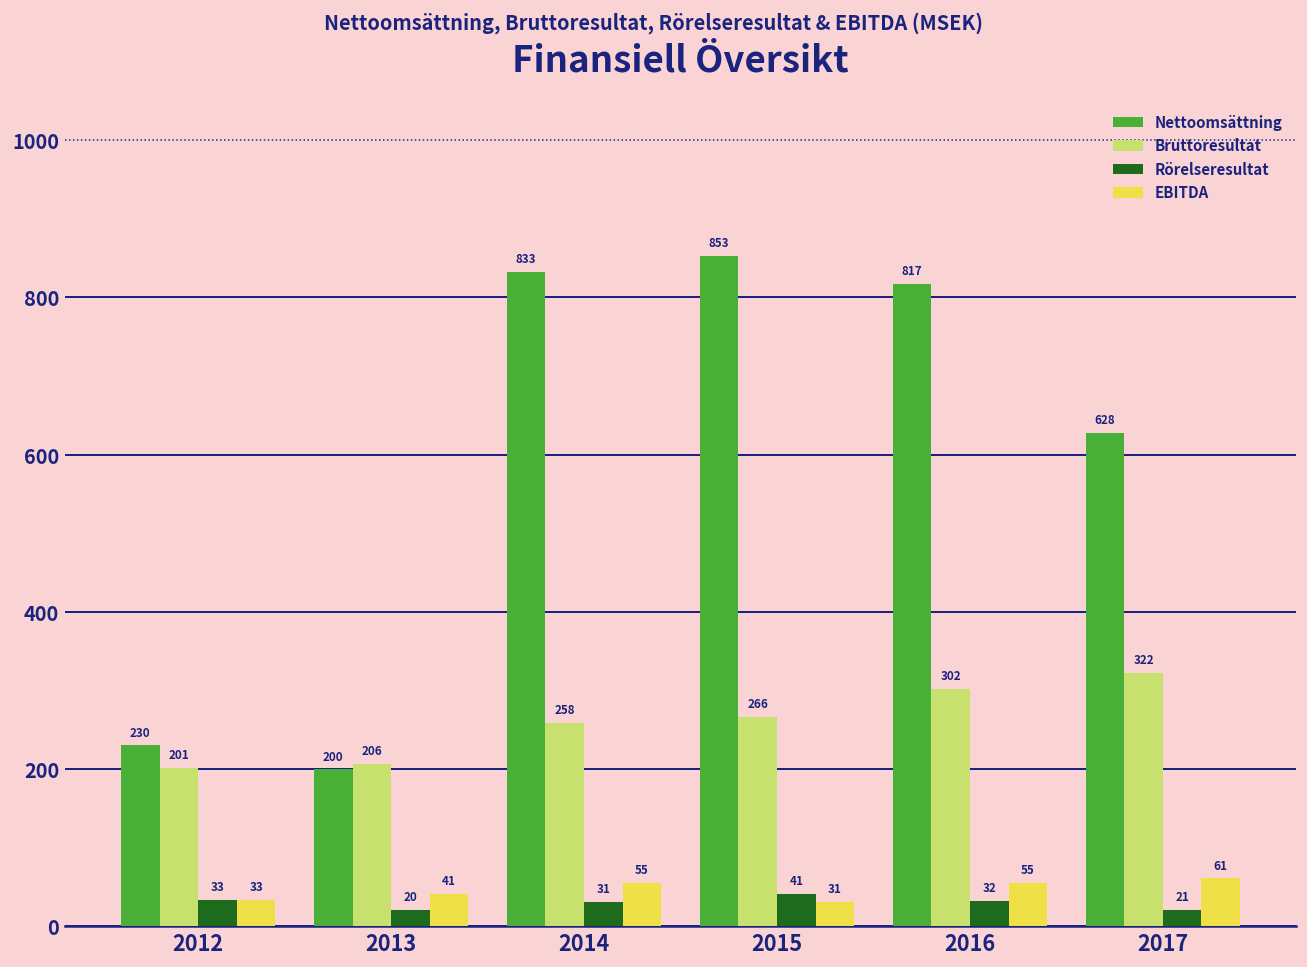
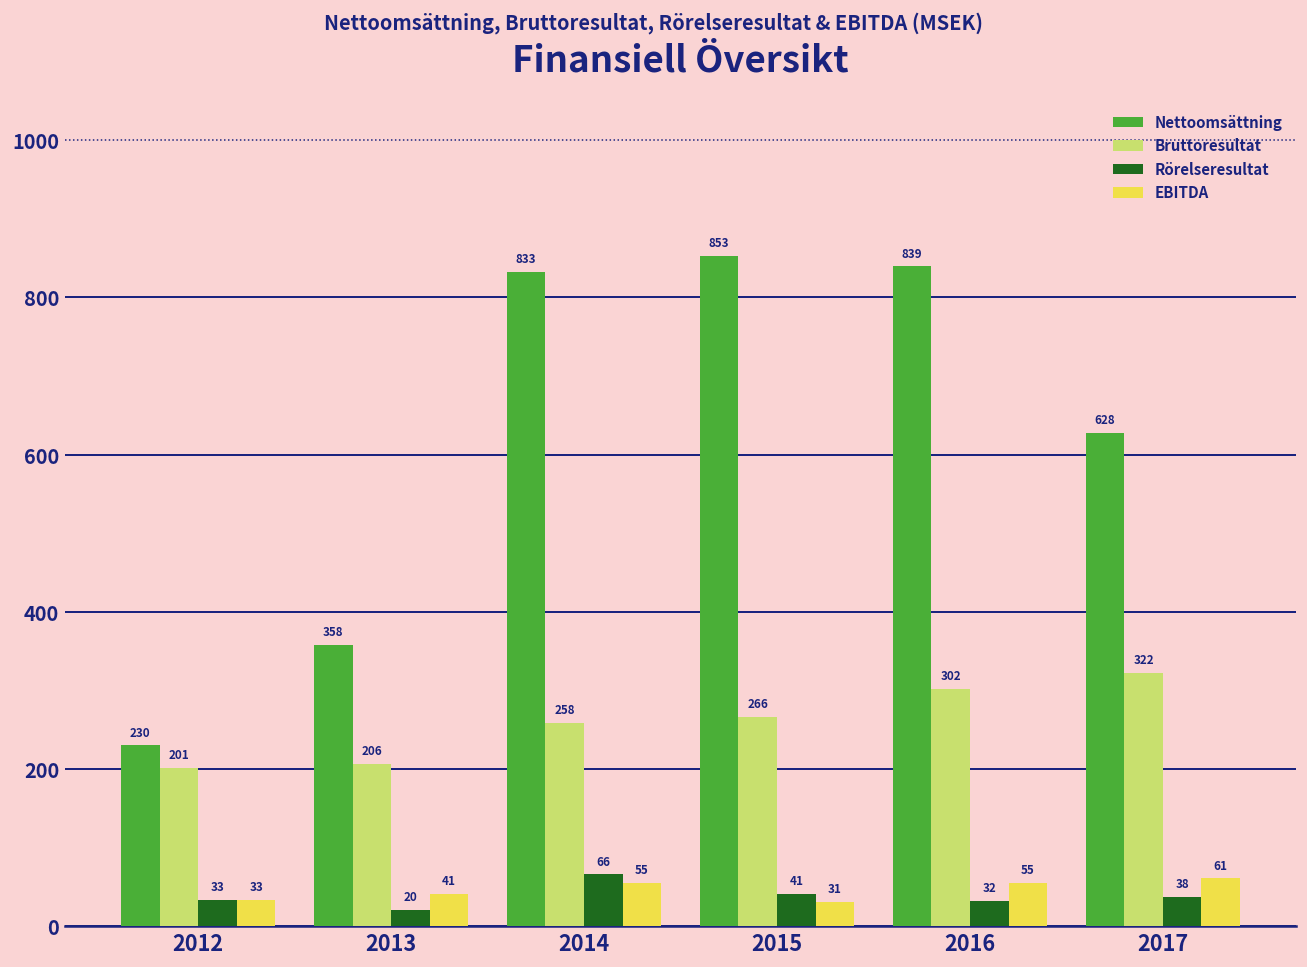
Nettoomsättning, 2013: 200 -> 358
Rörelseresultat, 2014: 31 -> 66
Nettoomsättning, 2016: 817 -> 839
Rörelseresultat, 2017: 21 -> 38
